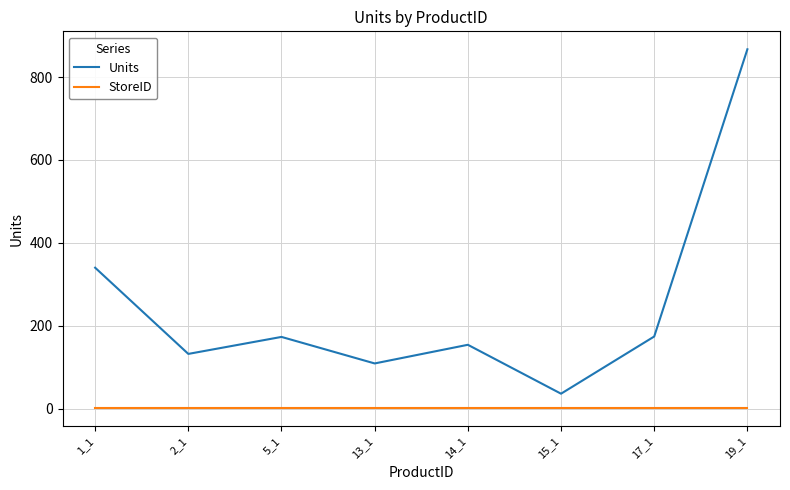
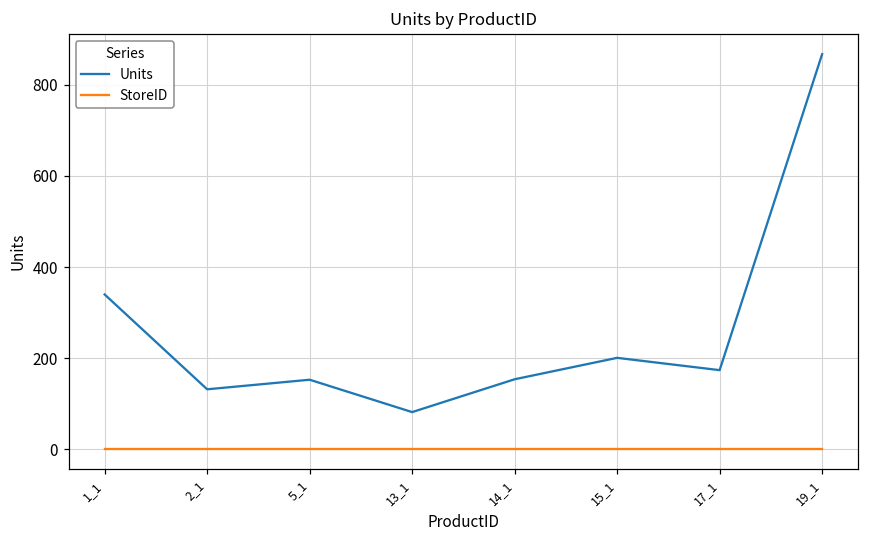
Units, 5_1: 170 -> 150
Units, 13_1: 110 -> 80
Units, 15_1: 40 -> 200
